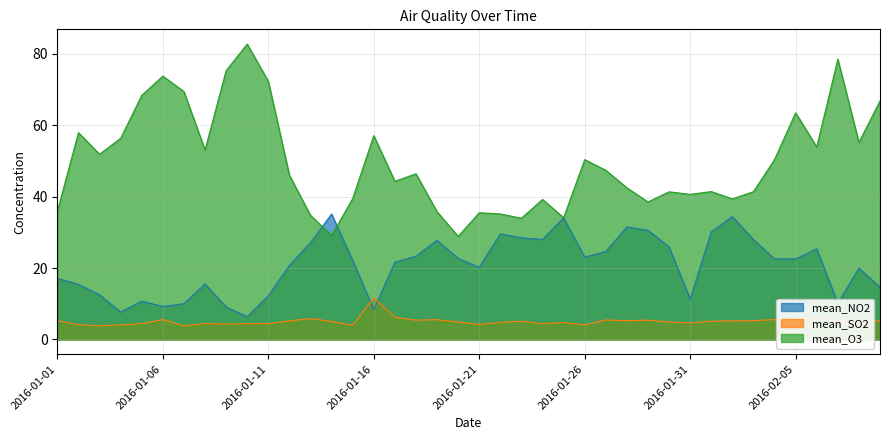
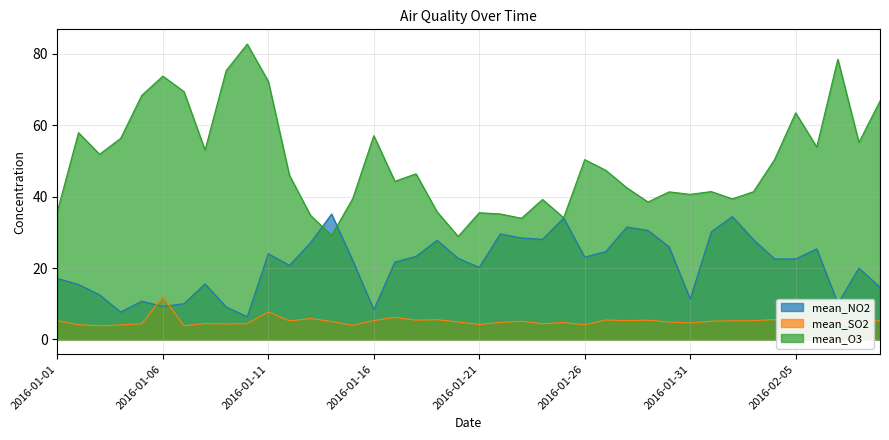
mean_SO2, 2016-01-06: 6 -> 12
mean_NO2, 2016-01-11: 12 -> 24
mean_SO2, 2016-01-11: 4 -> 8
mean_SO2, 2016-01-16: 12 -> 5
